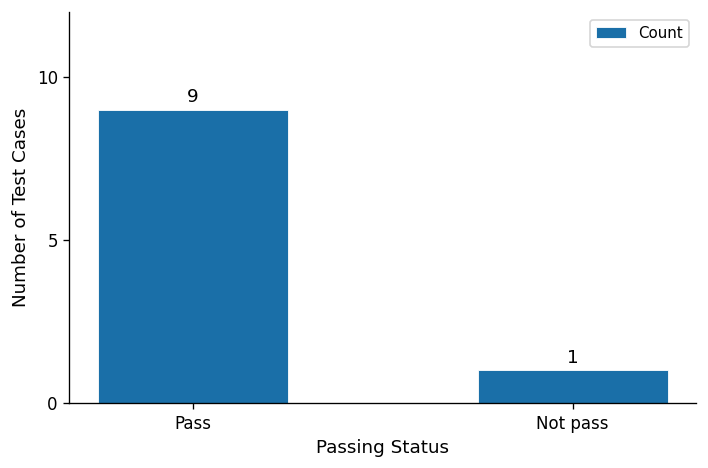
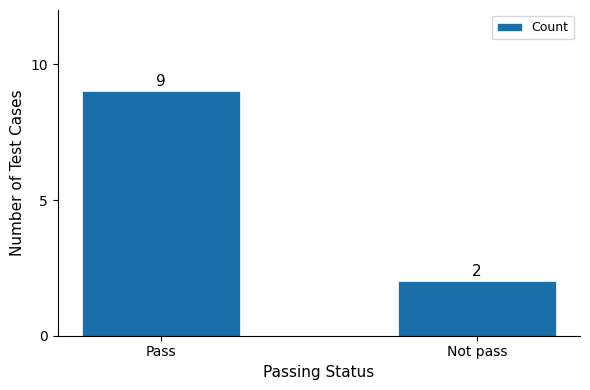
Not pass: 1 -> 2
